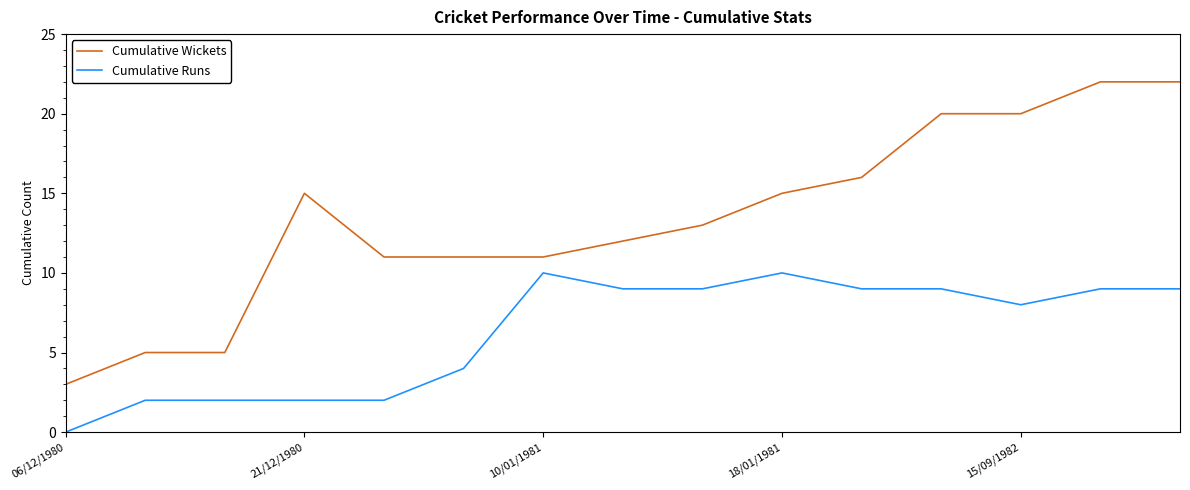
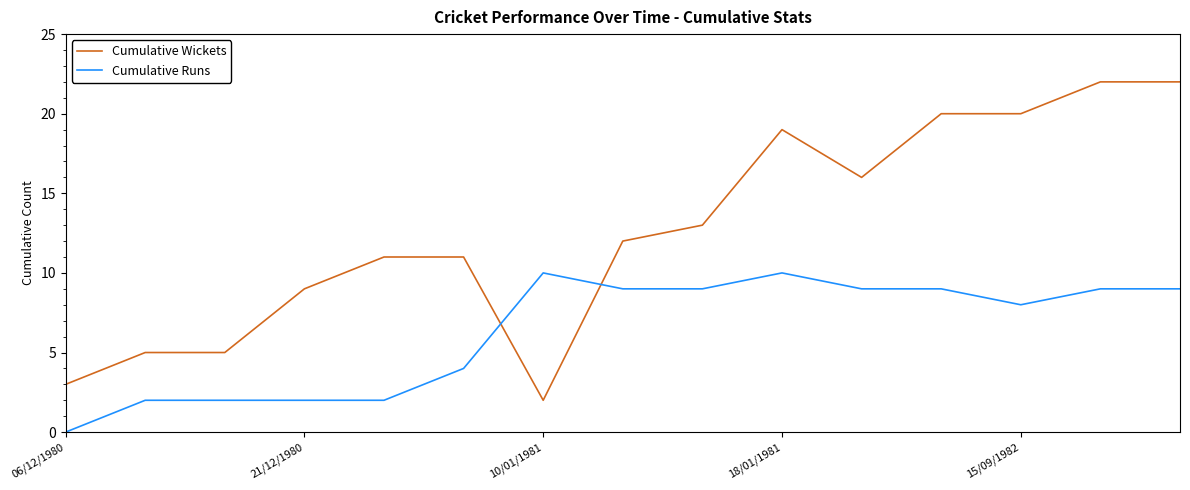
Cumulative Wickets, 21/12/1980: 15 -> 9
Cumulative Wickets, 10/01/1981: 11 -> 2
Cumulative Wickets, 18/01/1981: 15 -> 19
